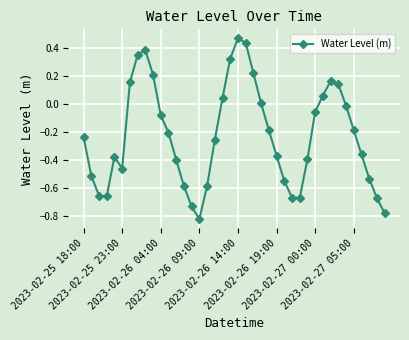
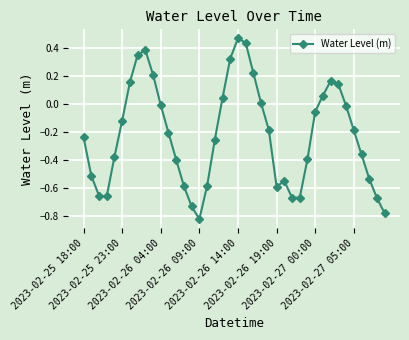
2023-02-25 23:00: -0.46 -> -0.12
2023-02-26 04:00: -0.08 -> -0.01
2023-02-26 19:00: -0.37 -> -0.59
